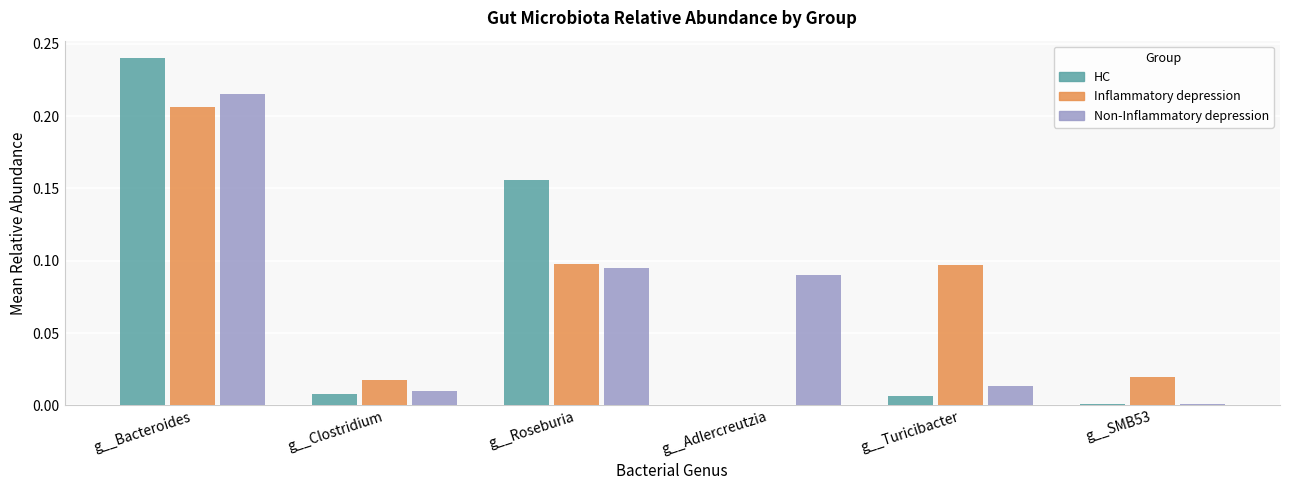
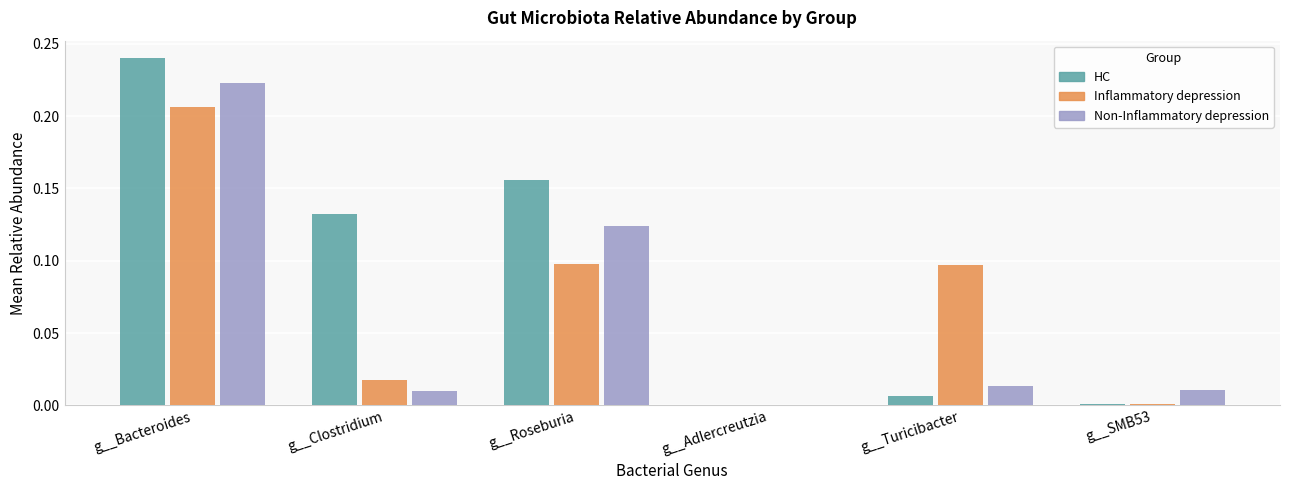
Non-Inflammatory depression, g__Bacteroides: 0.215 -> 0.223
HC, g__Clostridium: 0.008 -> 0.132
Non-Inflammatory depression, g__Roseburia: 0.095 -> 0.124
Non-Inflammatory depression, g__Adlercreutzia: 0.090 -> 0.000
Inflammatory depression, g__SMB53: 0.019 -> 0.001
Non-Inflammatory depression, g__SMB53: 0.001 -> 0.011
